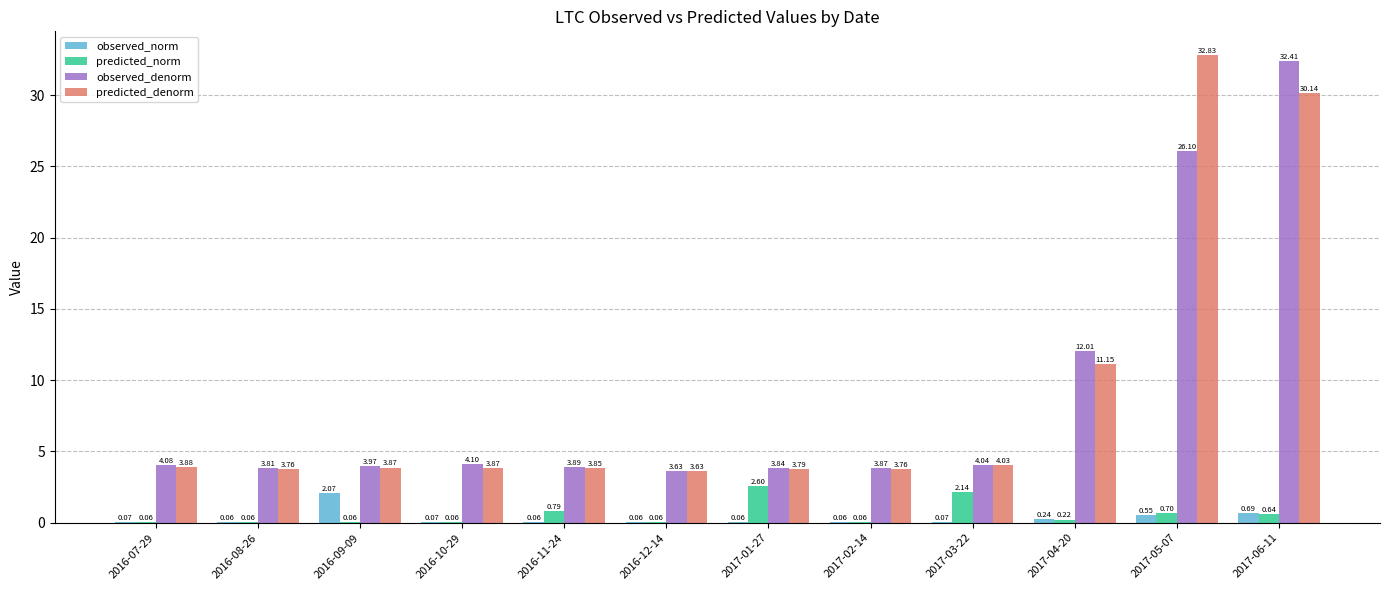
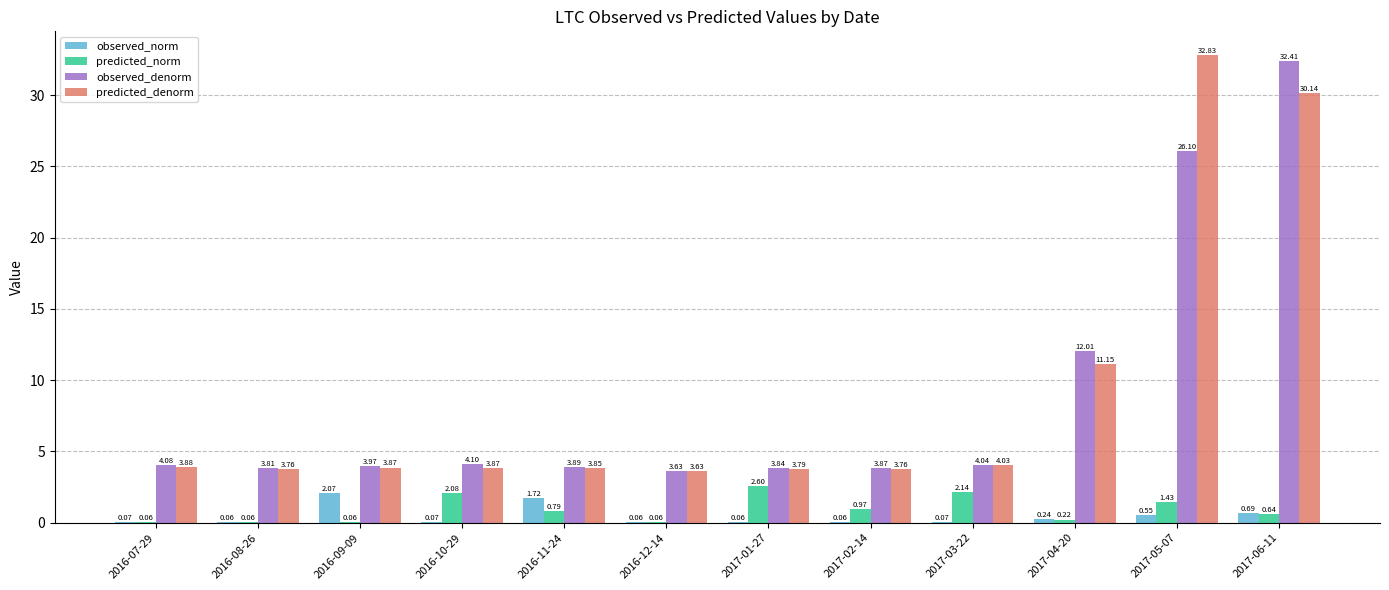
predicted_norm, 2016-10-29: 0.06 -> 2.08
observed_norm, 2016-11-24: 0.06 -> 1.72
predicted_norm, 2017-02-14: 0.06 -> 0.97
predicted_norm, 2017-05-07: 0.70 -> 1.43
